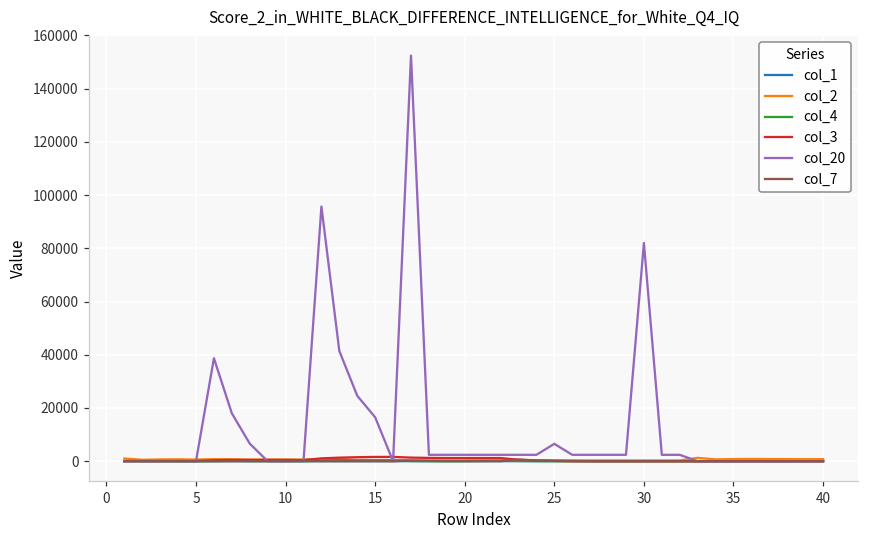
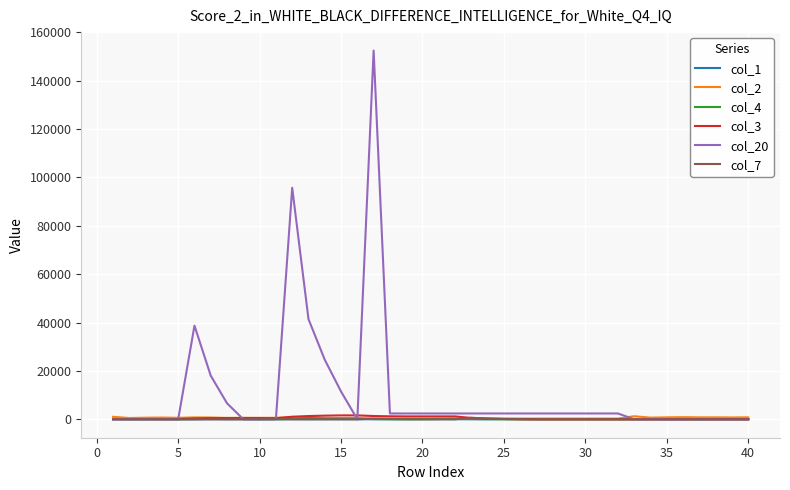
col_20, 15: 17000 -> 11000
col_20, 25: 7000 -> 2000
col_20, 30: 82000 -> 2000
